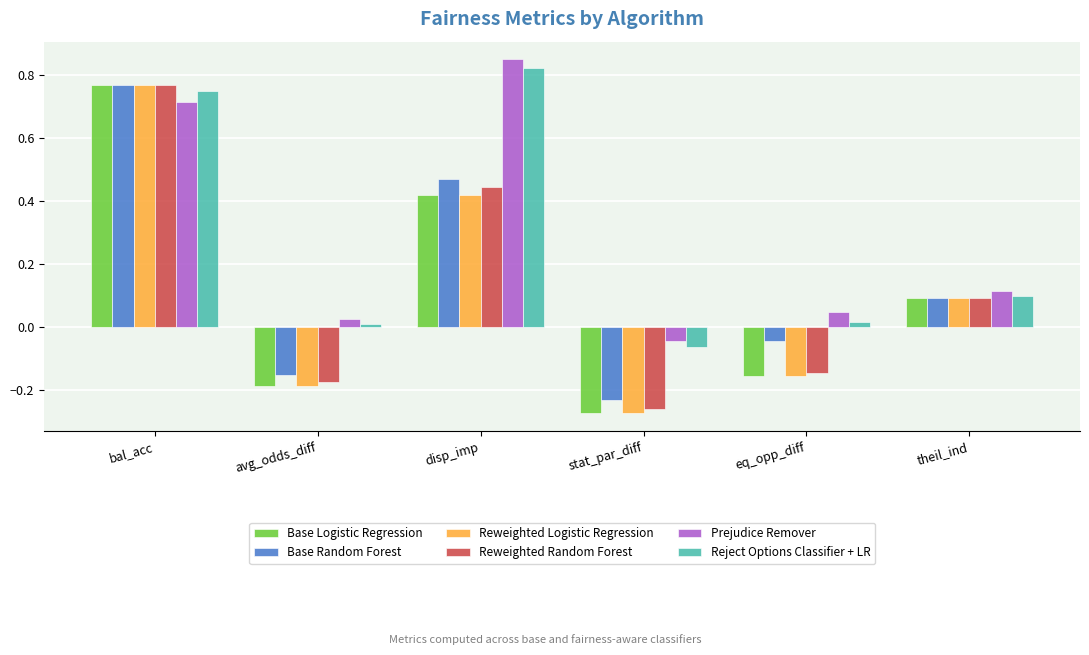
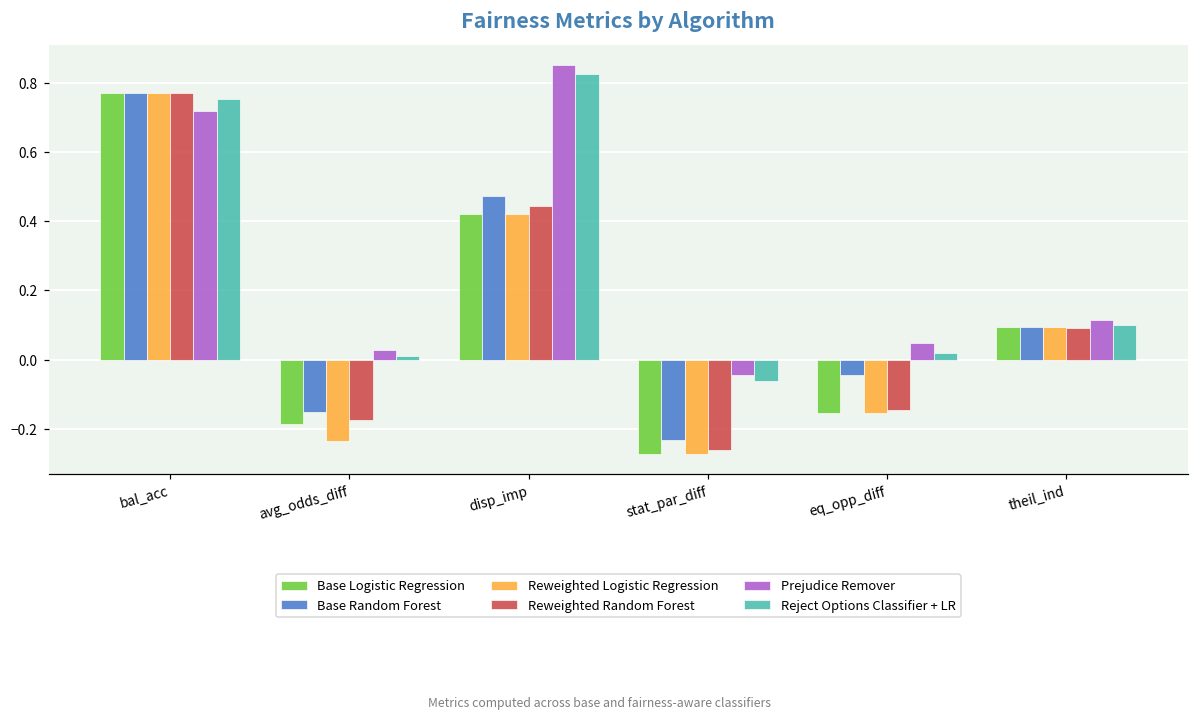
Reweighted Logistic Regression, avg_odds_diff: -0.19 -> -0.24
